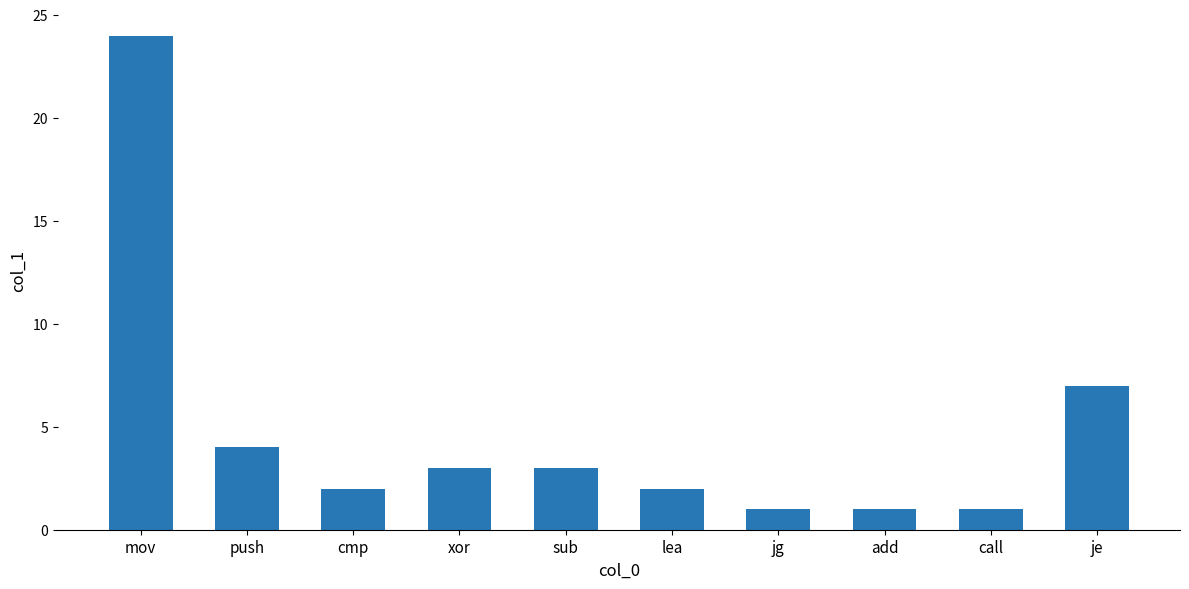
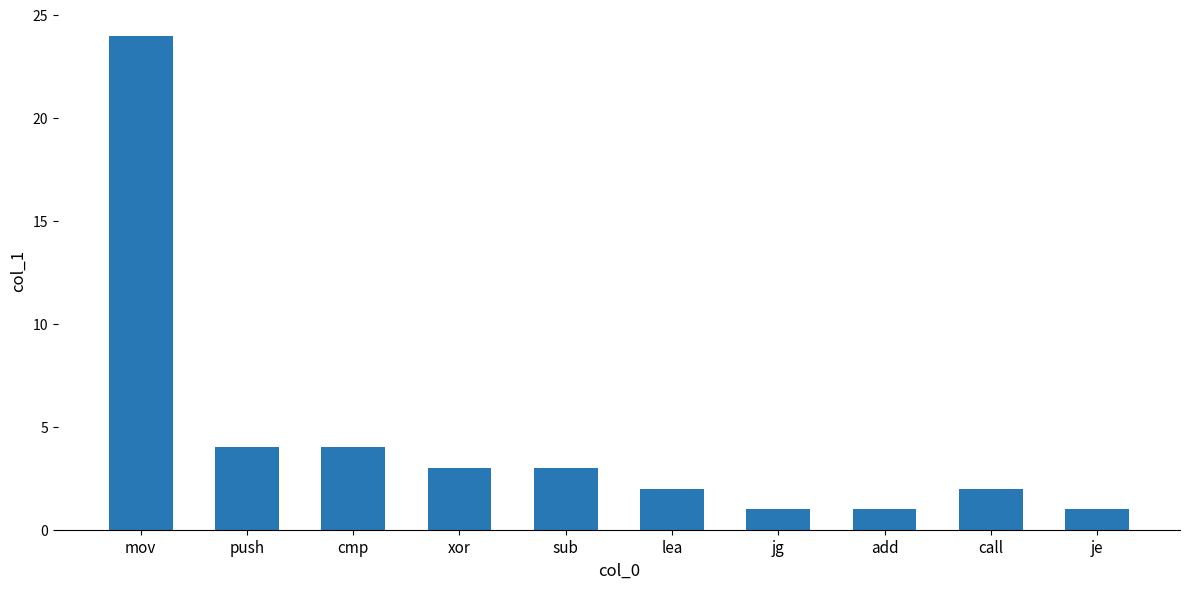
cmp: 2 -> 4
call: 1 -> 2
je: 7 -> 1
